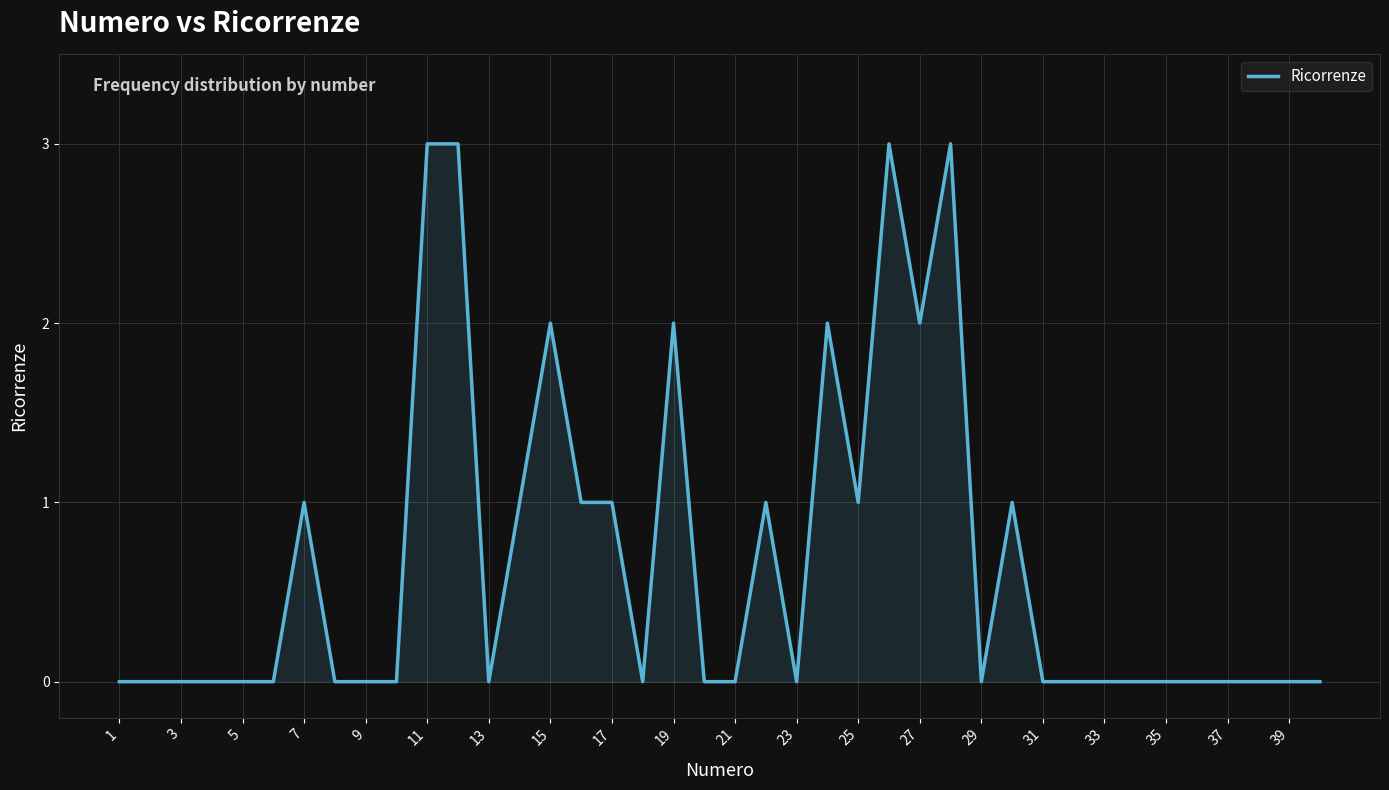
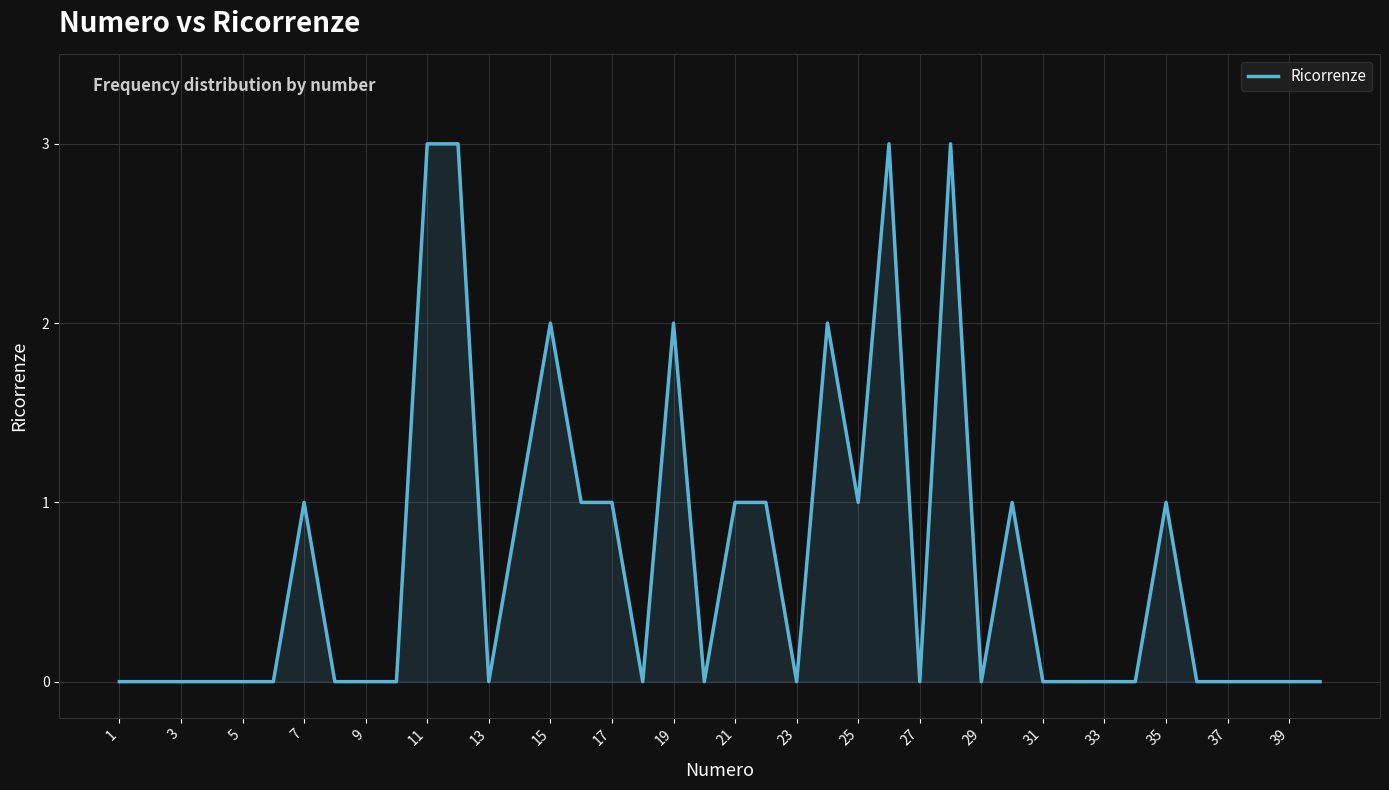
21: 0 -> 1
27: 2 -> 0
35: 0 -> 1
